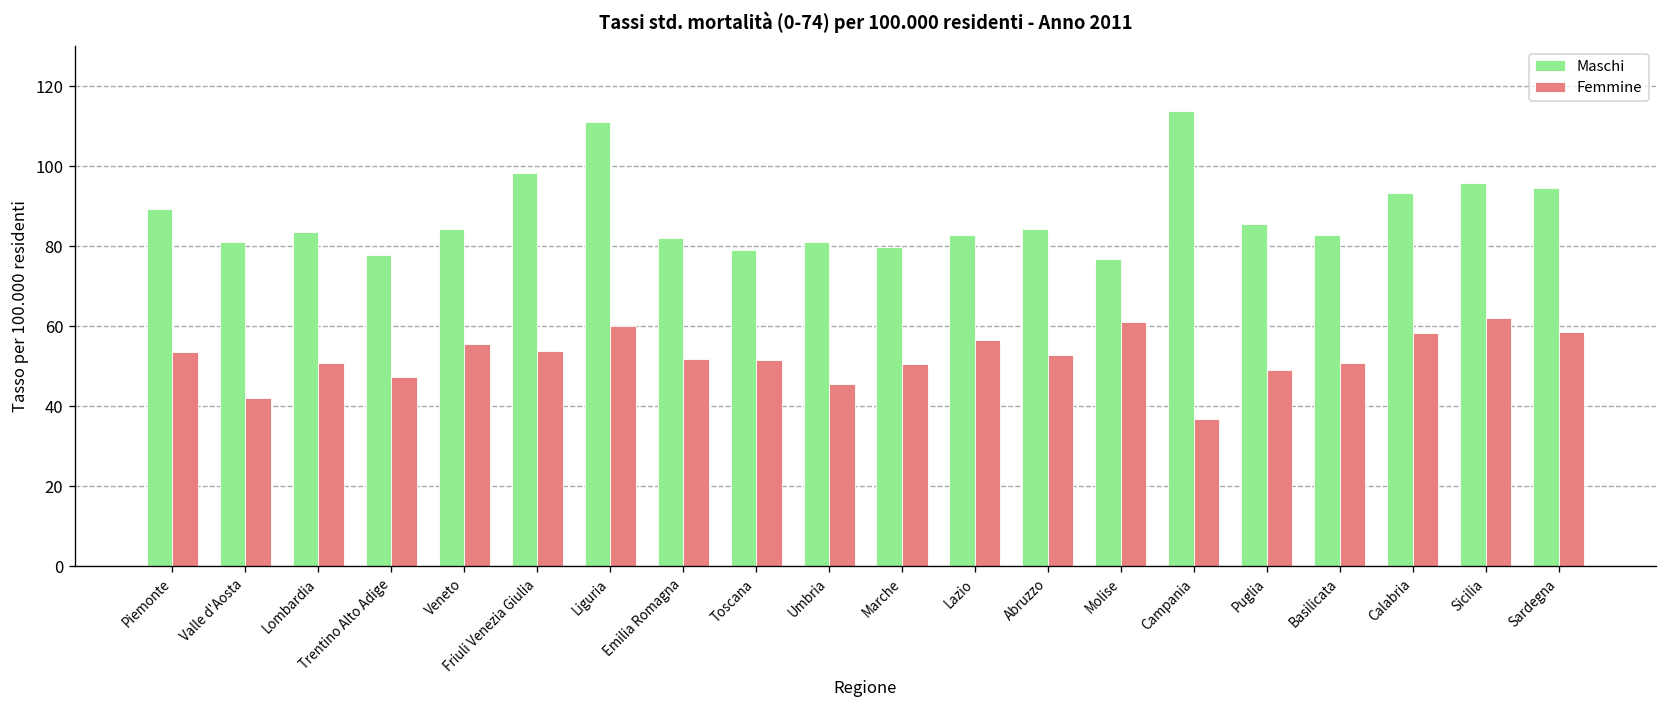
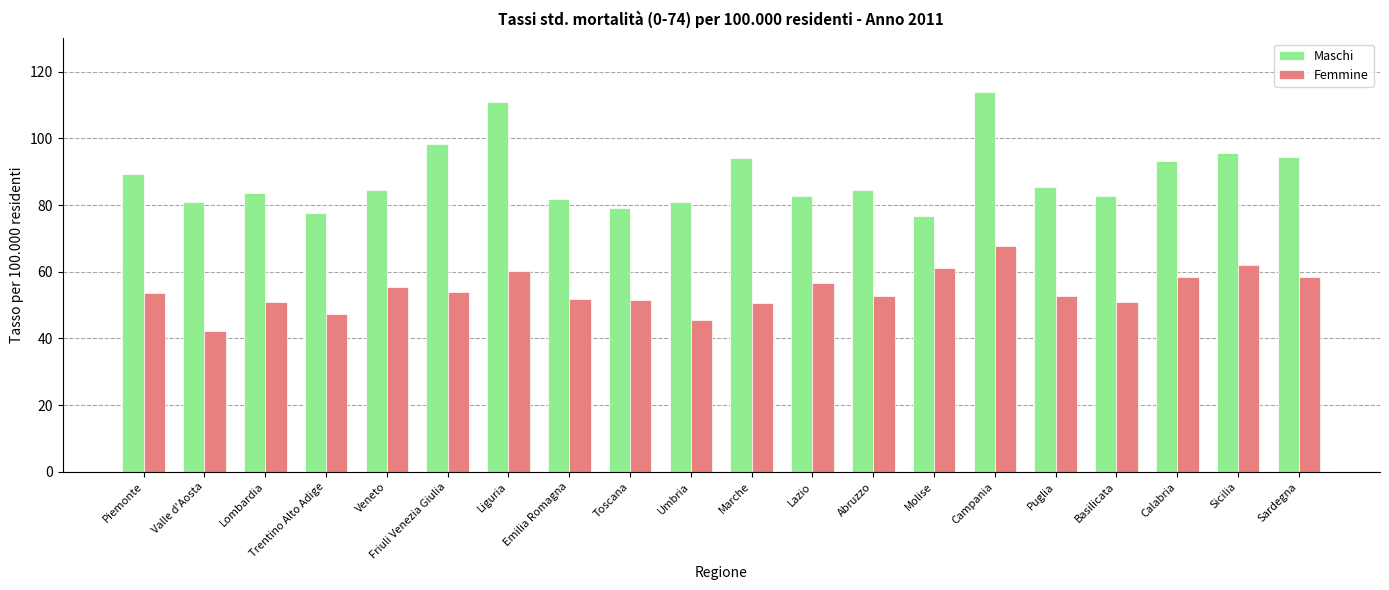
Maschi, Marche: 80 -> 94
Femmine, Campania: 37 -> 68
Femmine, Puglia: 49 -> 53
